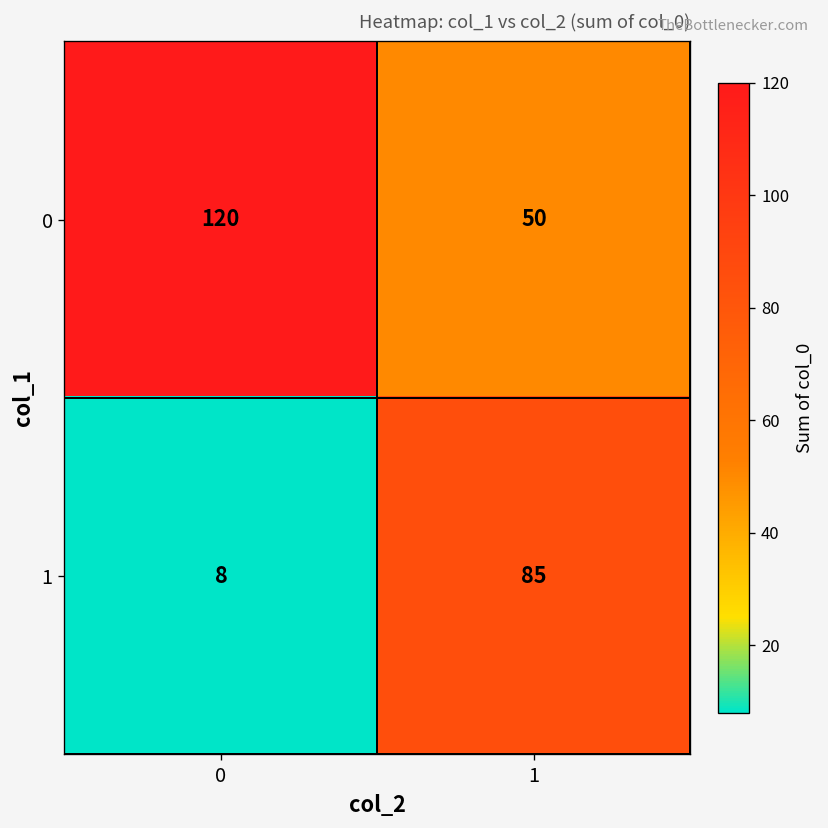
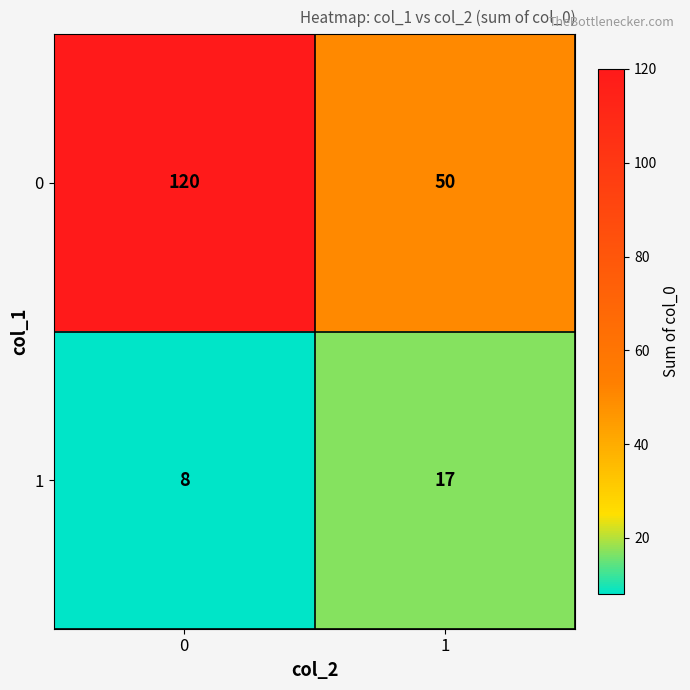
1, 1: 85 -> 17
